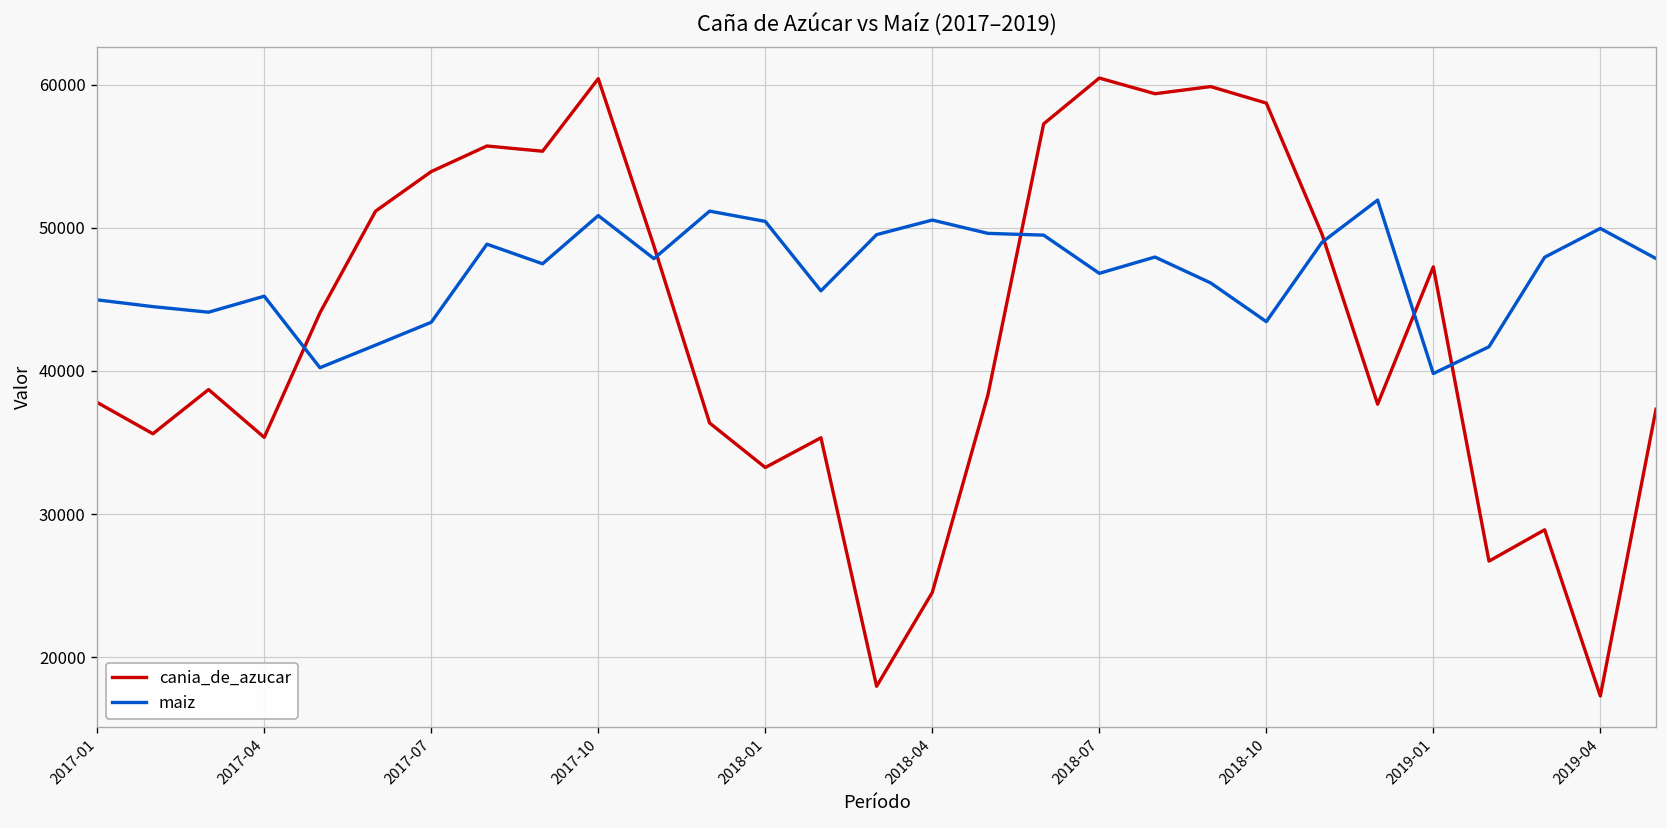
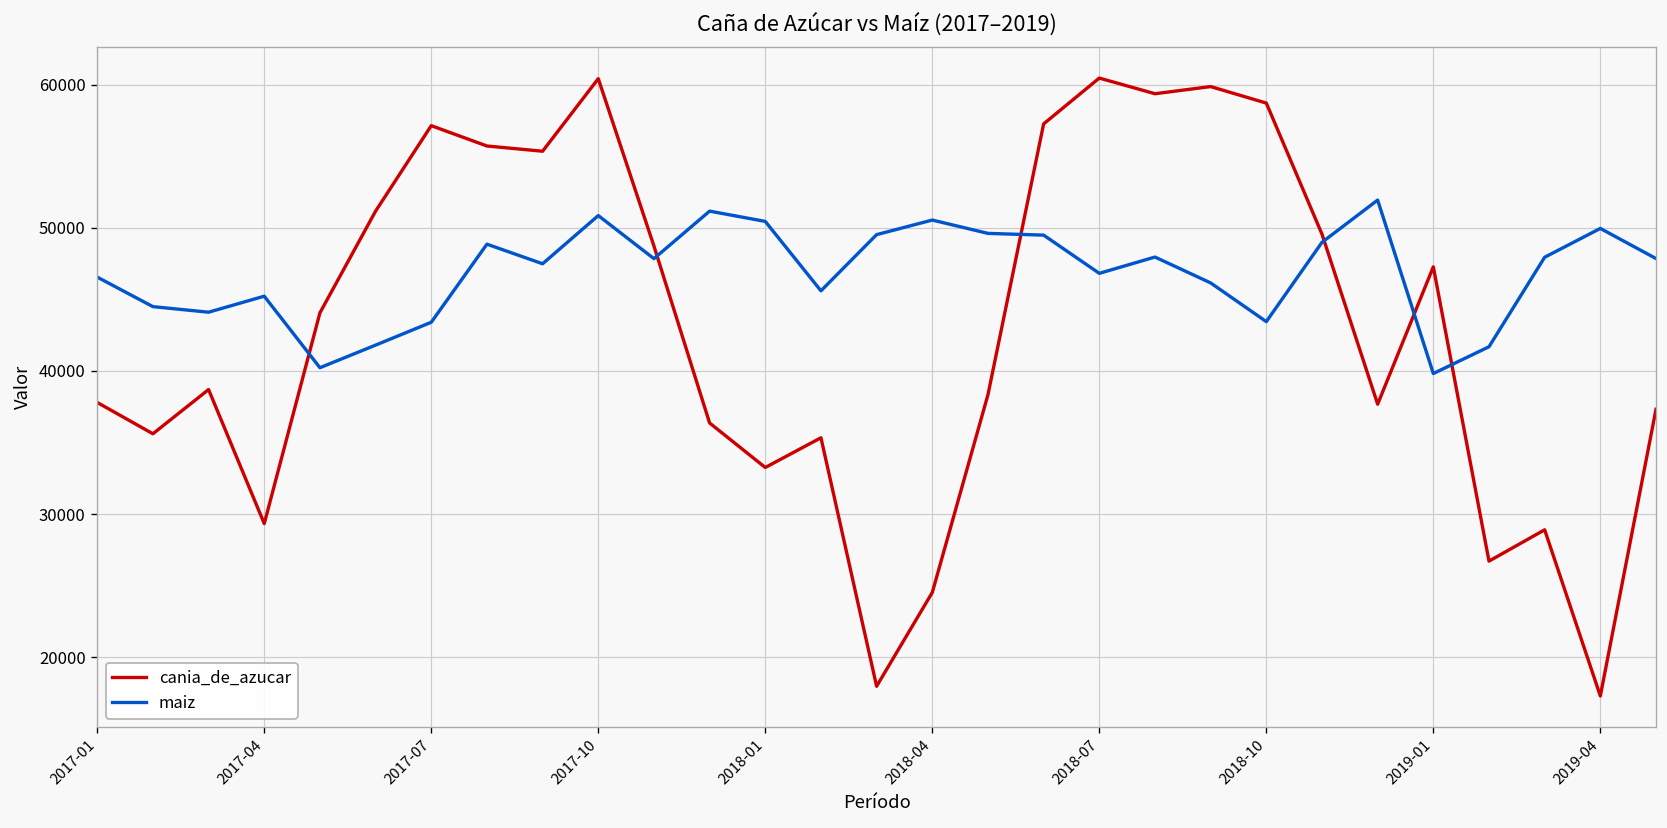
maiz, 2017-01: 45000 -> 46600
cania_de_azucar, 2017-04: 35400 -> 29300
cania_de_azucar, 2017-07: 53900 -> 57100
